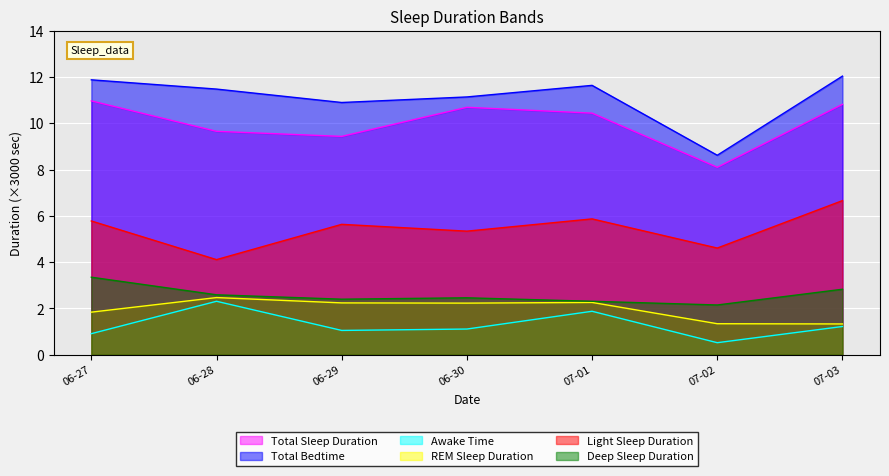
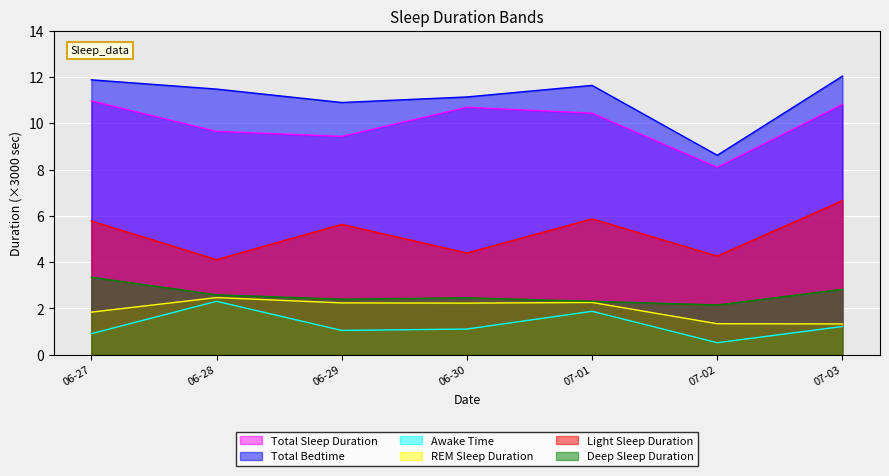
Light Sleep Duration, 06-30: 5.3 -> 4.4
Light Sleep Duration, 07-02: 4.6 -> 4.3
